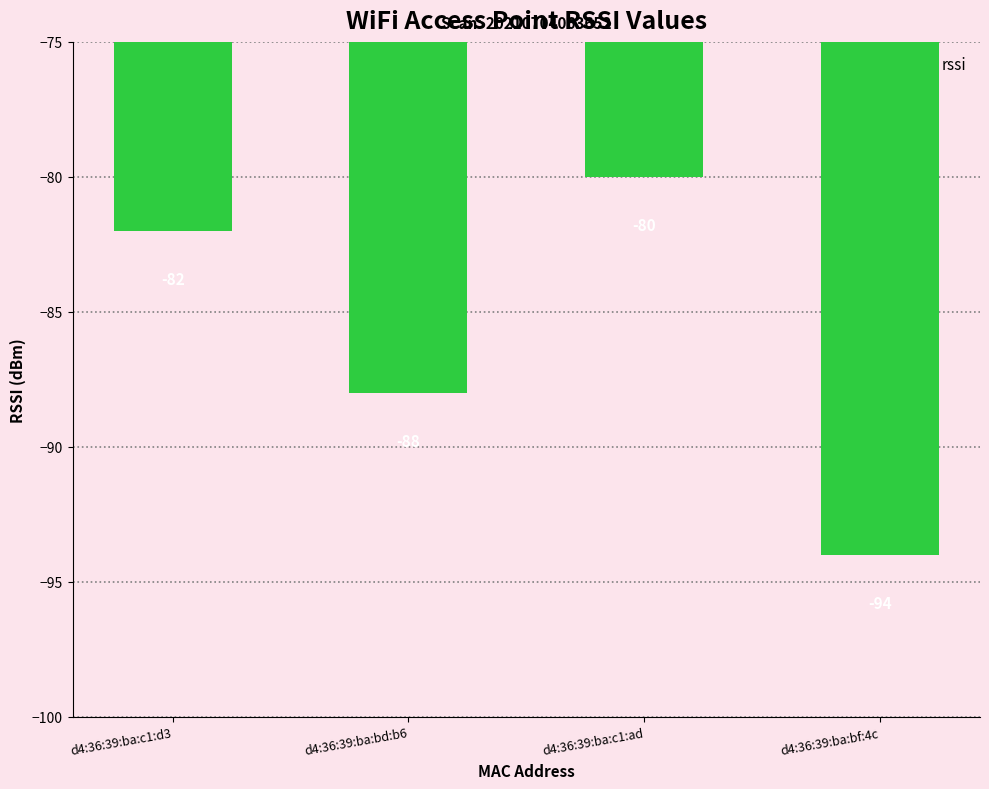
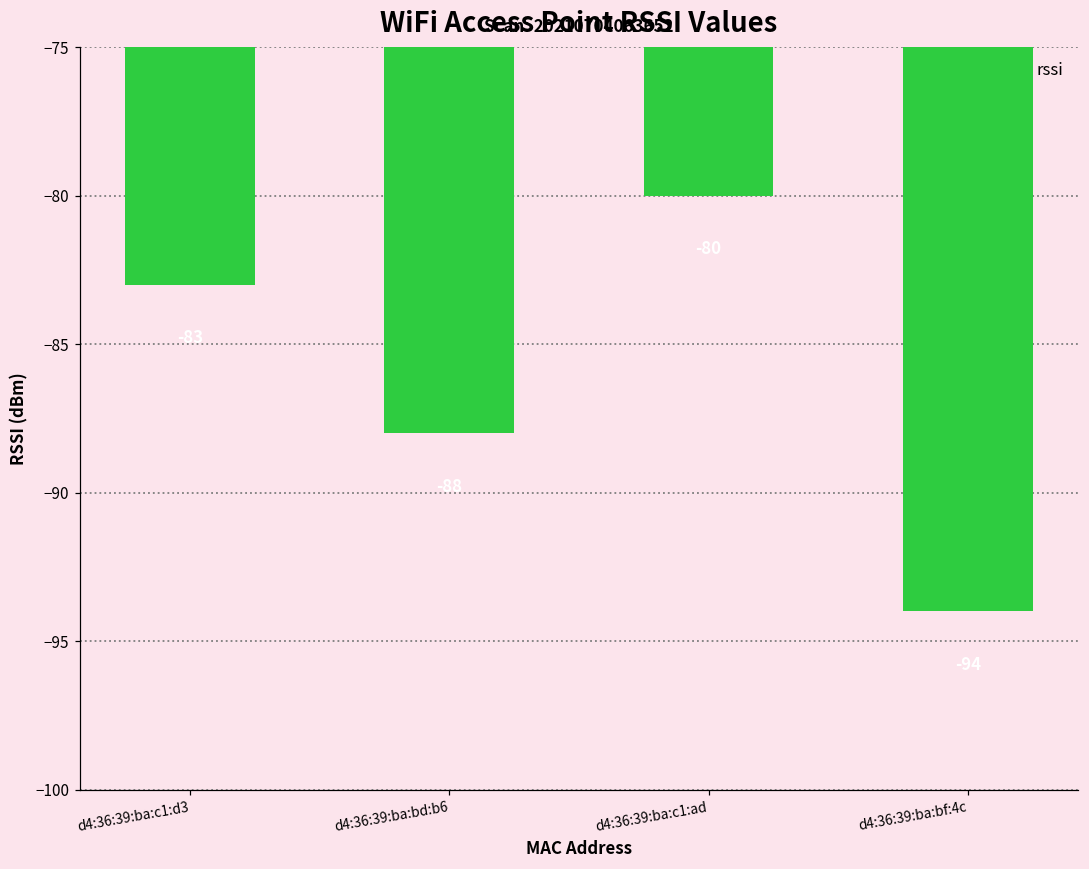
d4:36:39:ba:c1:d3: -82 -> -83
